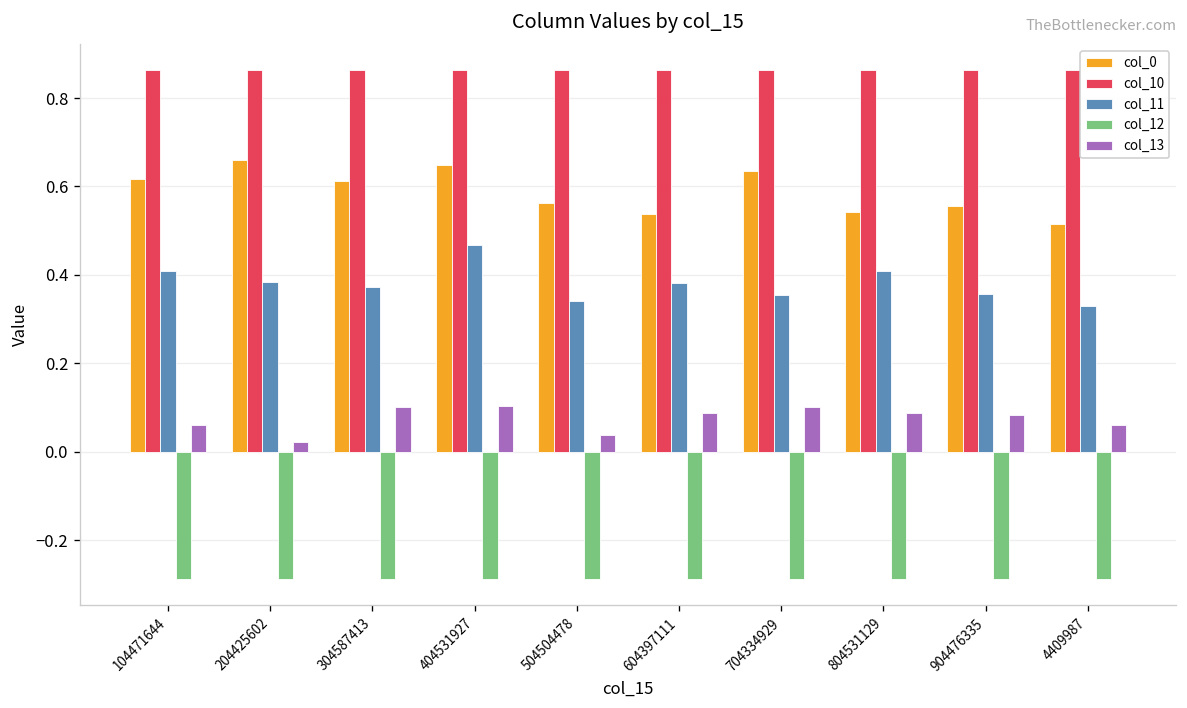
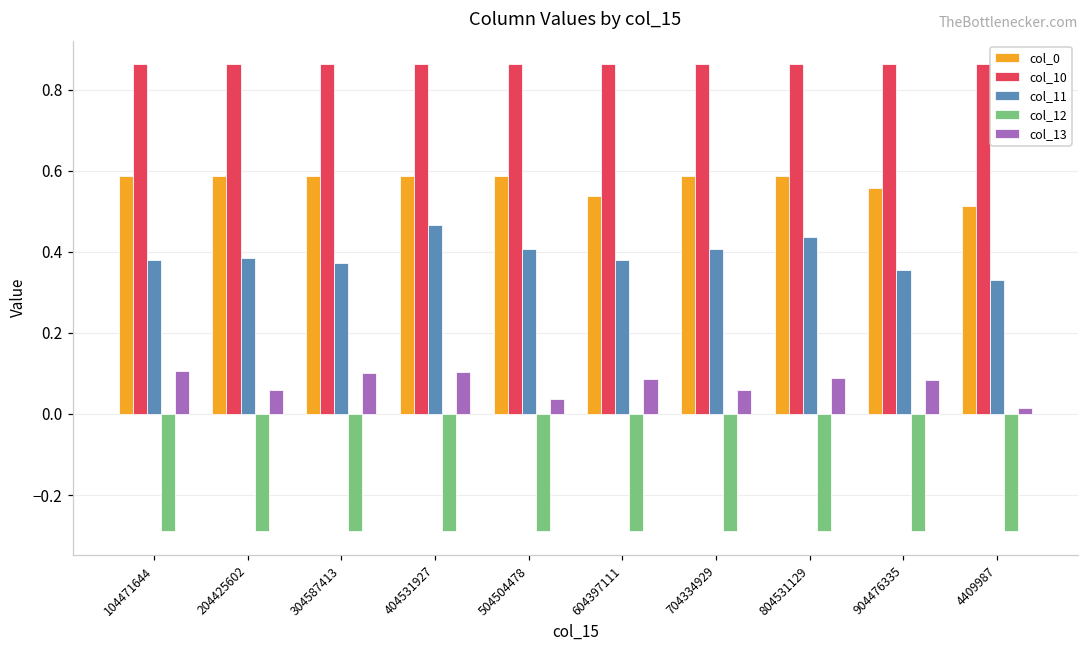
col_0, 104471644: 0.62 -> 0.59
col_11, 104471644: 0.41 -> 0.38
col_13, 104471644: 0.06 -> 0.11
col_0, 204425602: 0.66 -> 0.59
col_13, 204425602: 0.02 -> 0.06
col_0, 304587413: 0.61 -> 0.59
col_0, 404531927: 0.65 -> 0.59
col_0, 504504478: 0.56 -> 0.59
col_11, 504504478: 0.34 -> 0.41
col_0, 704334929: 0.64 -> 0.59
col_11, 704334929: 0.35 -> 0.41
col_13, 704334929: 0.10 -> 0.06
col_0, 804531129: 0.54 -> 0.59
col_11, 804531129: 0.41 -> 0.44
col_13, 4409987: 0.06 -> 0.01
